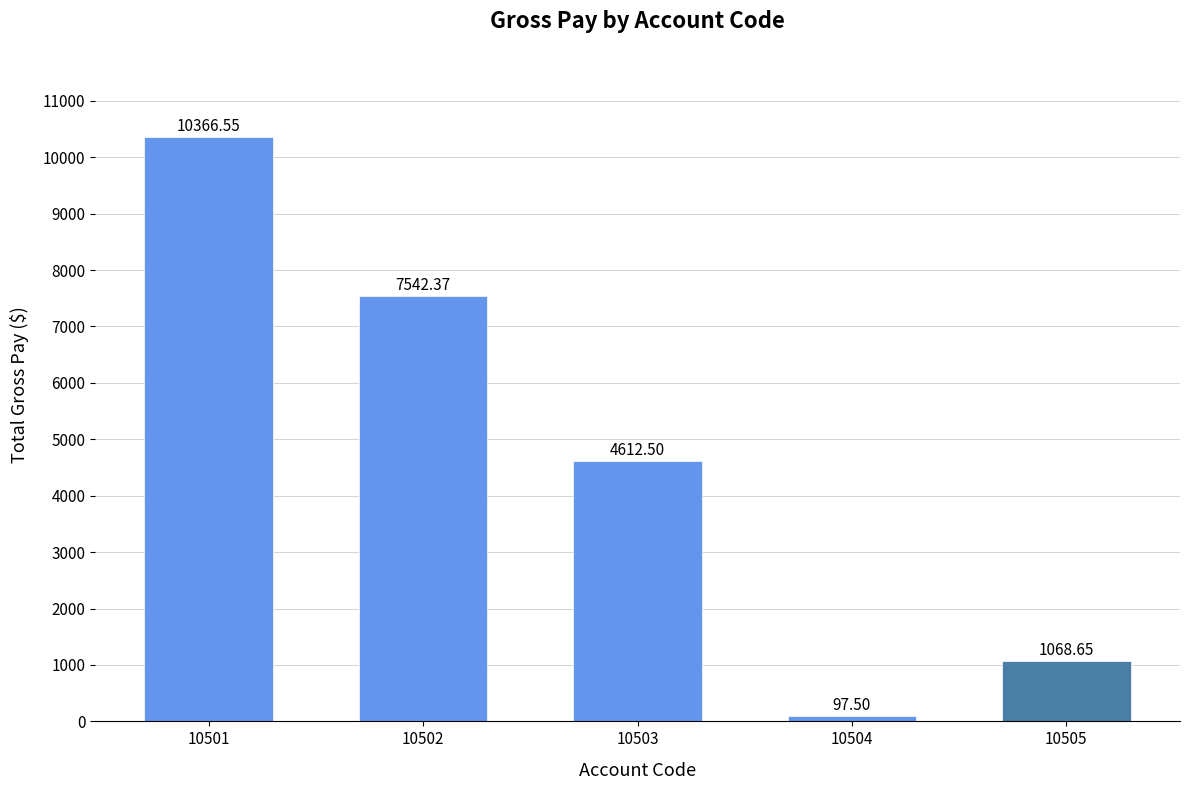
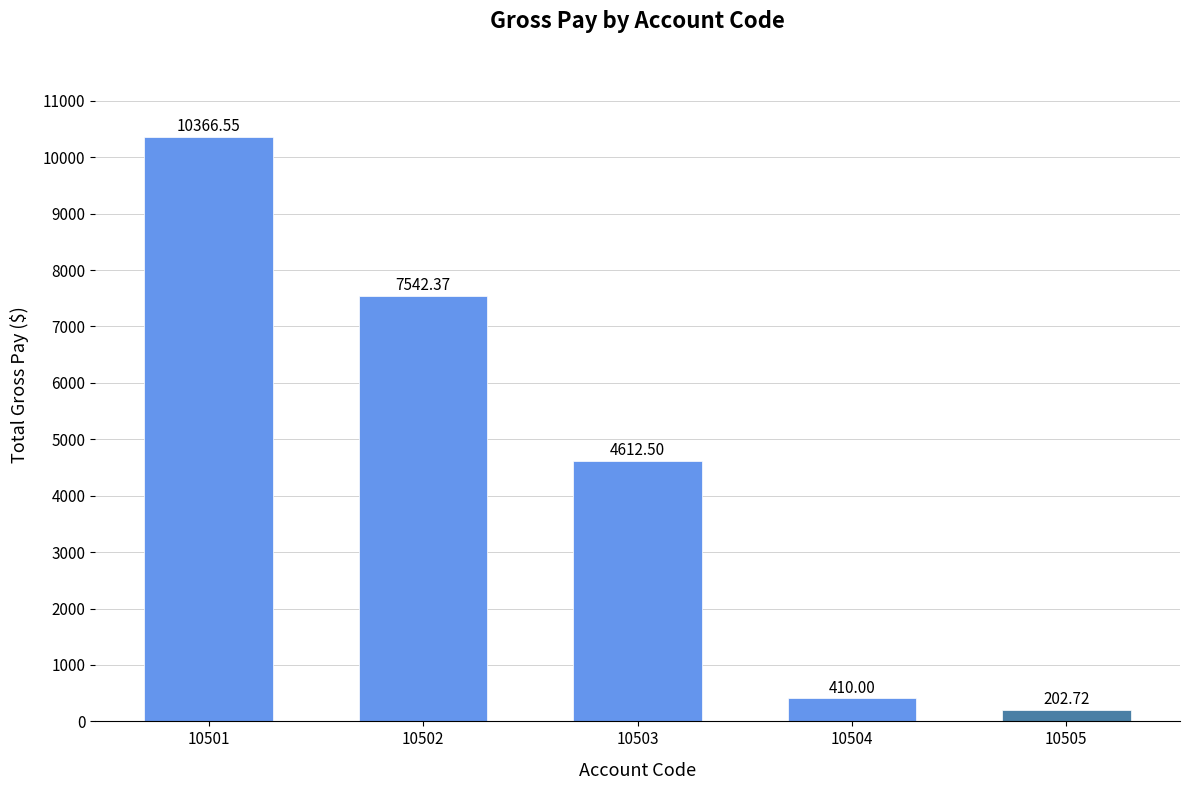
10504: 97.50 -> 410.00
10505: 1068.65 -> 202.72
